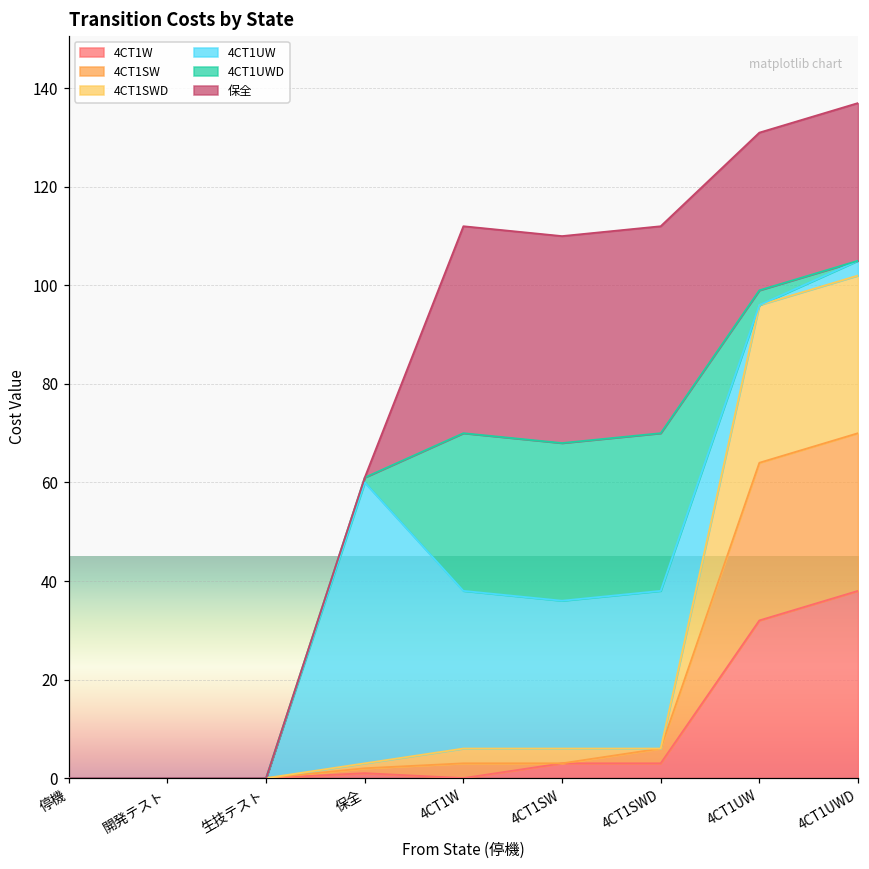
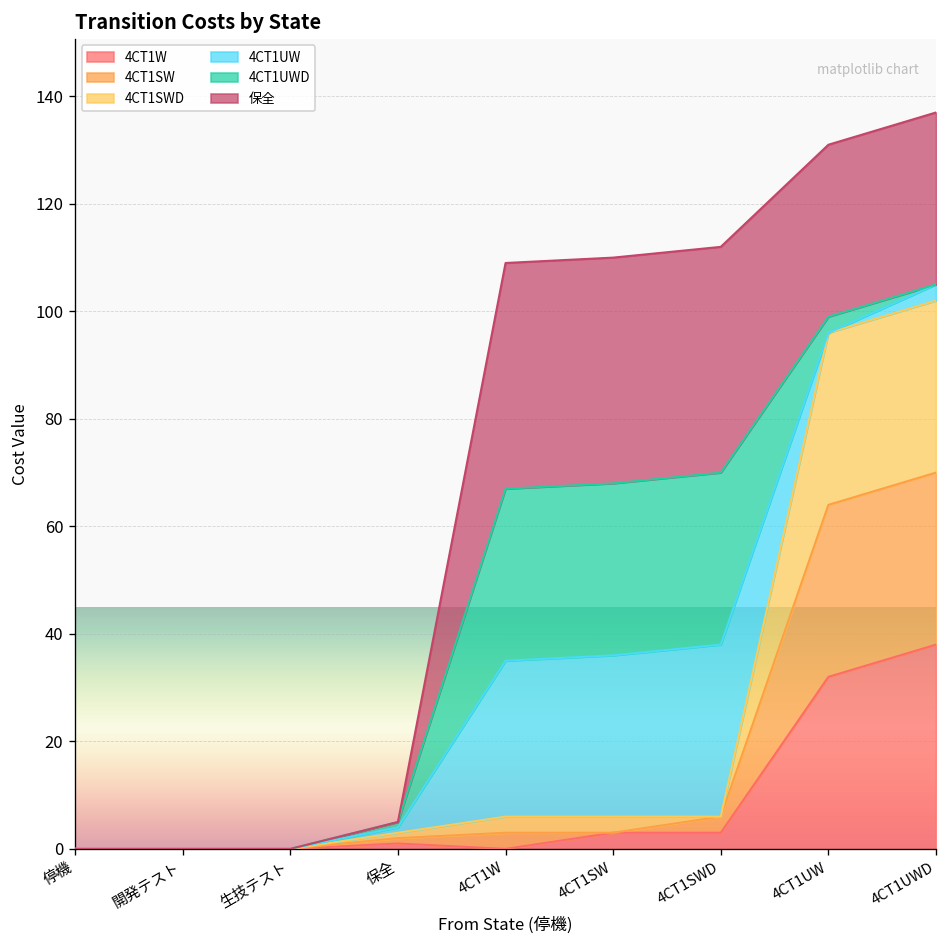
4CT1UW, 保全: 57 -> 1
4CT1UW, 4CT1W: 32 -> 29
